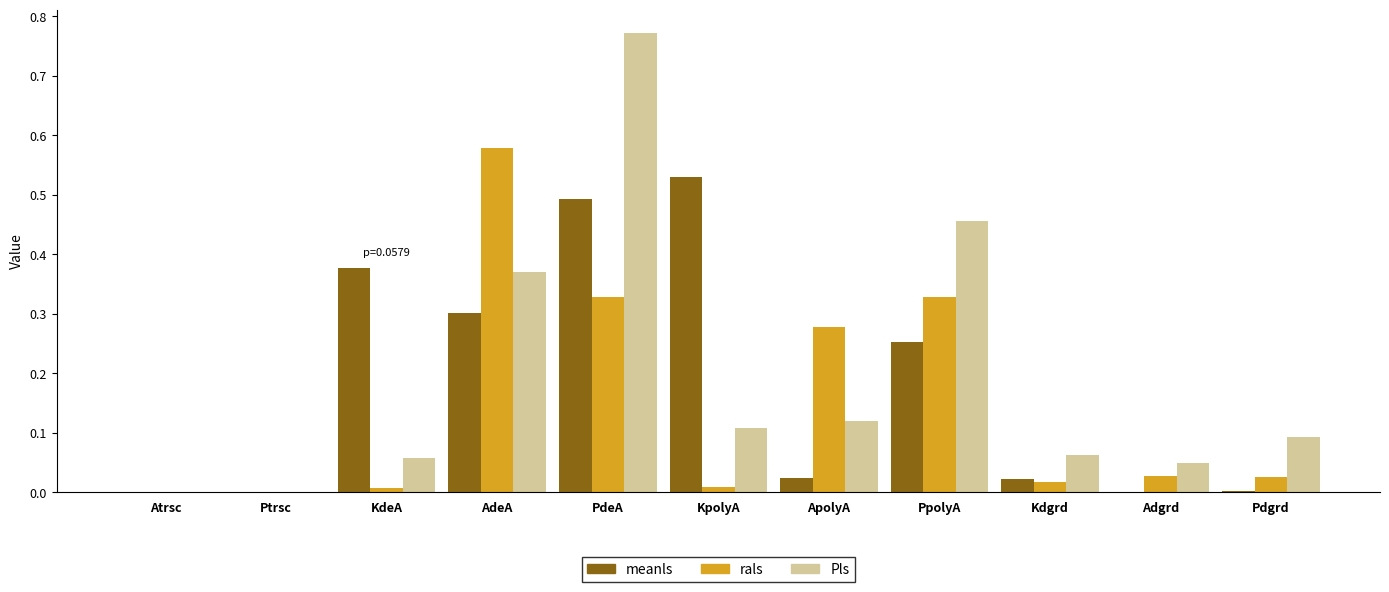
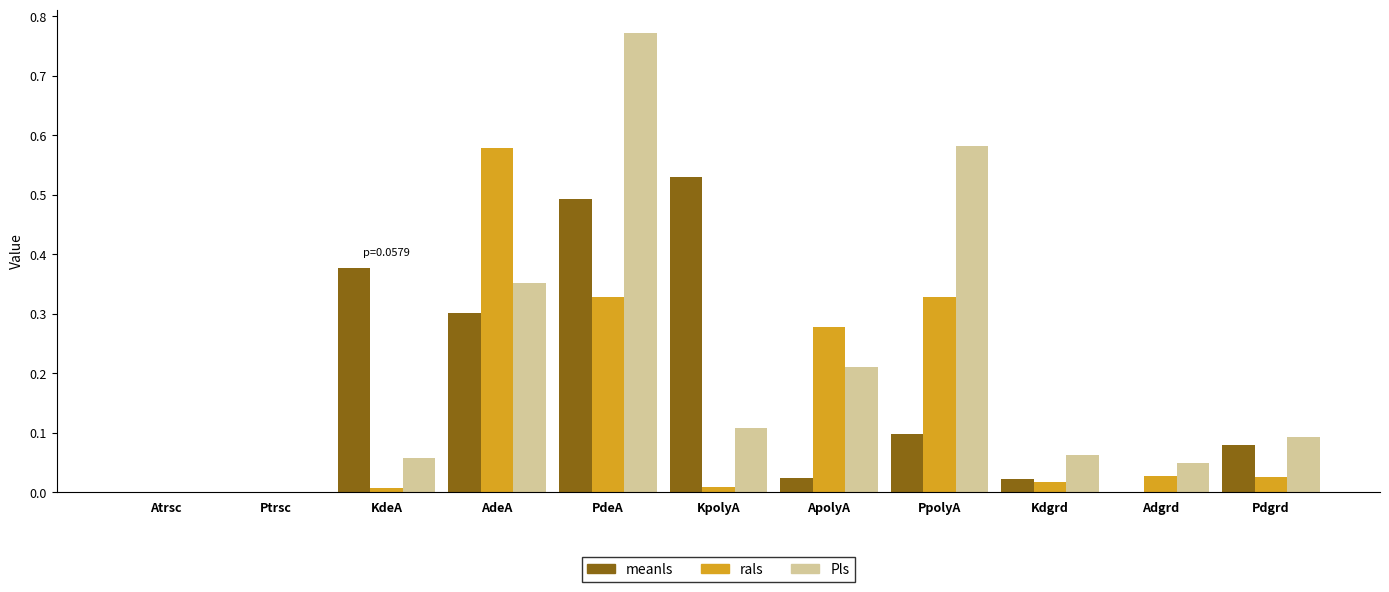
Pls, AdeA: 0.37 -> 0.35
Pls, ApolyA: 0.12 -> 0.21
meanls, PpolyA: 0.25 -> 0.10
Pls, PpolyA: 0.46 -> 0.58
meanls, Pdgrd: 0.00 -> 0.08
